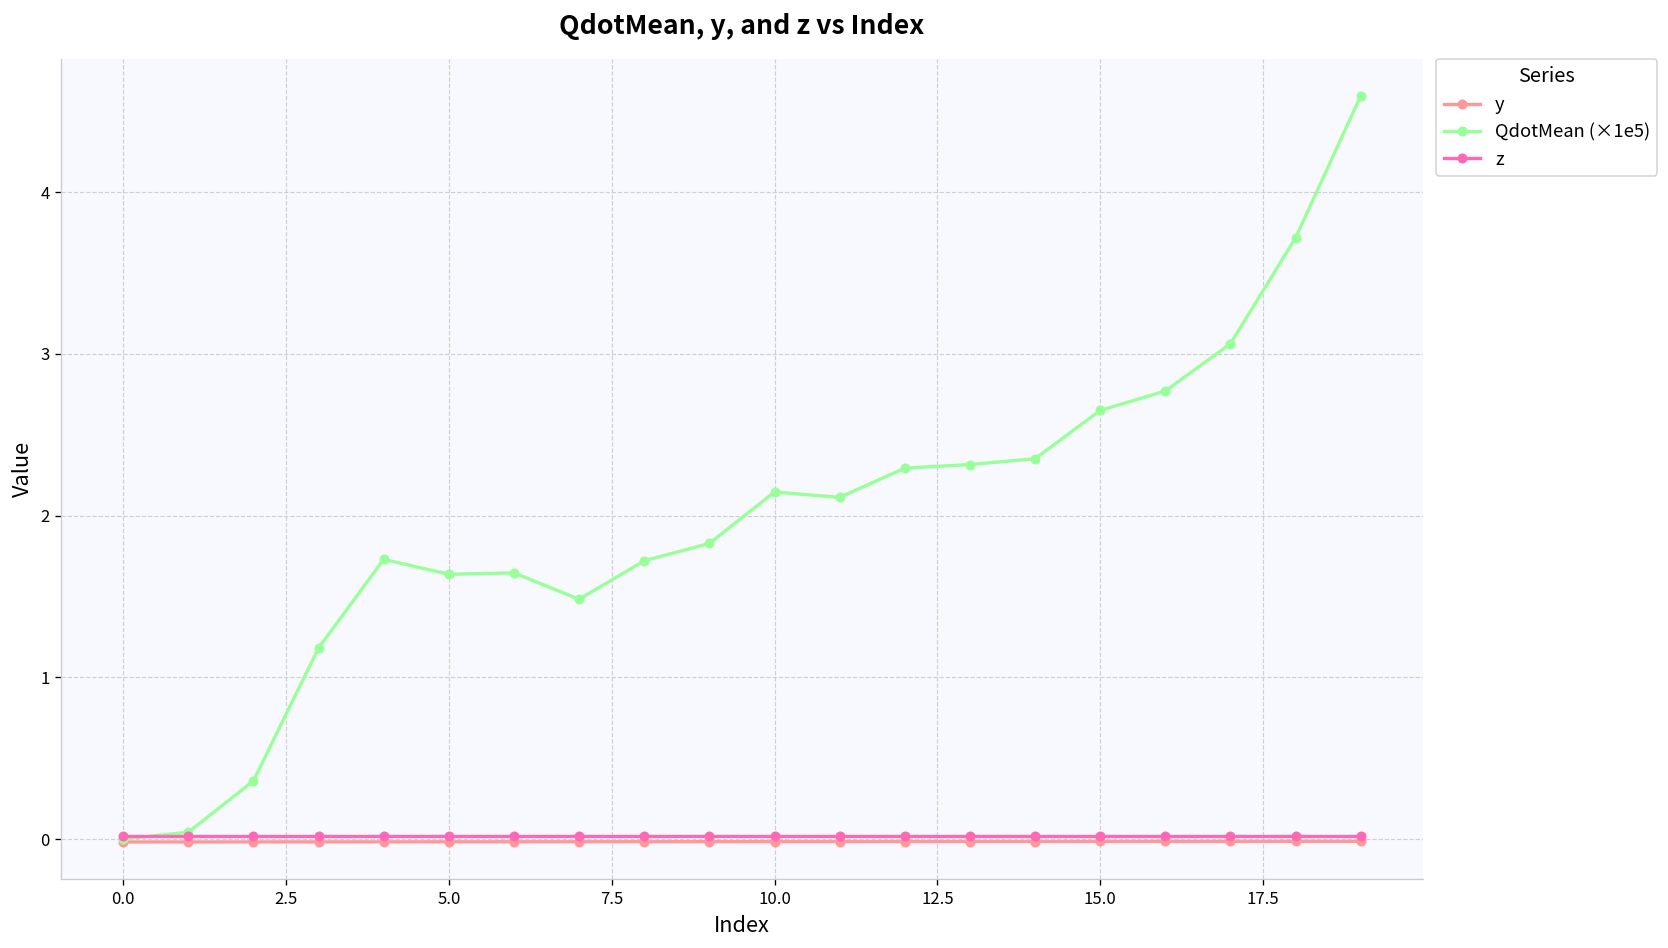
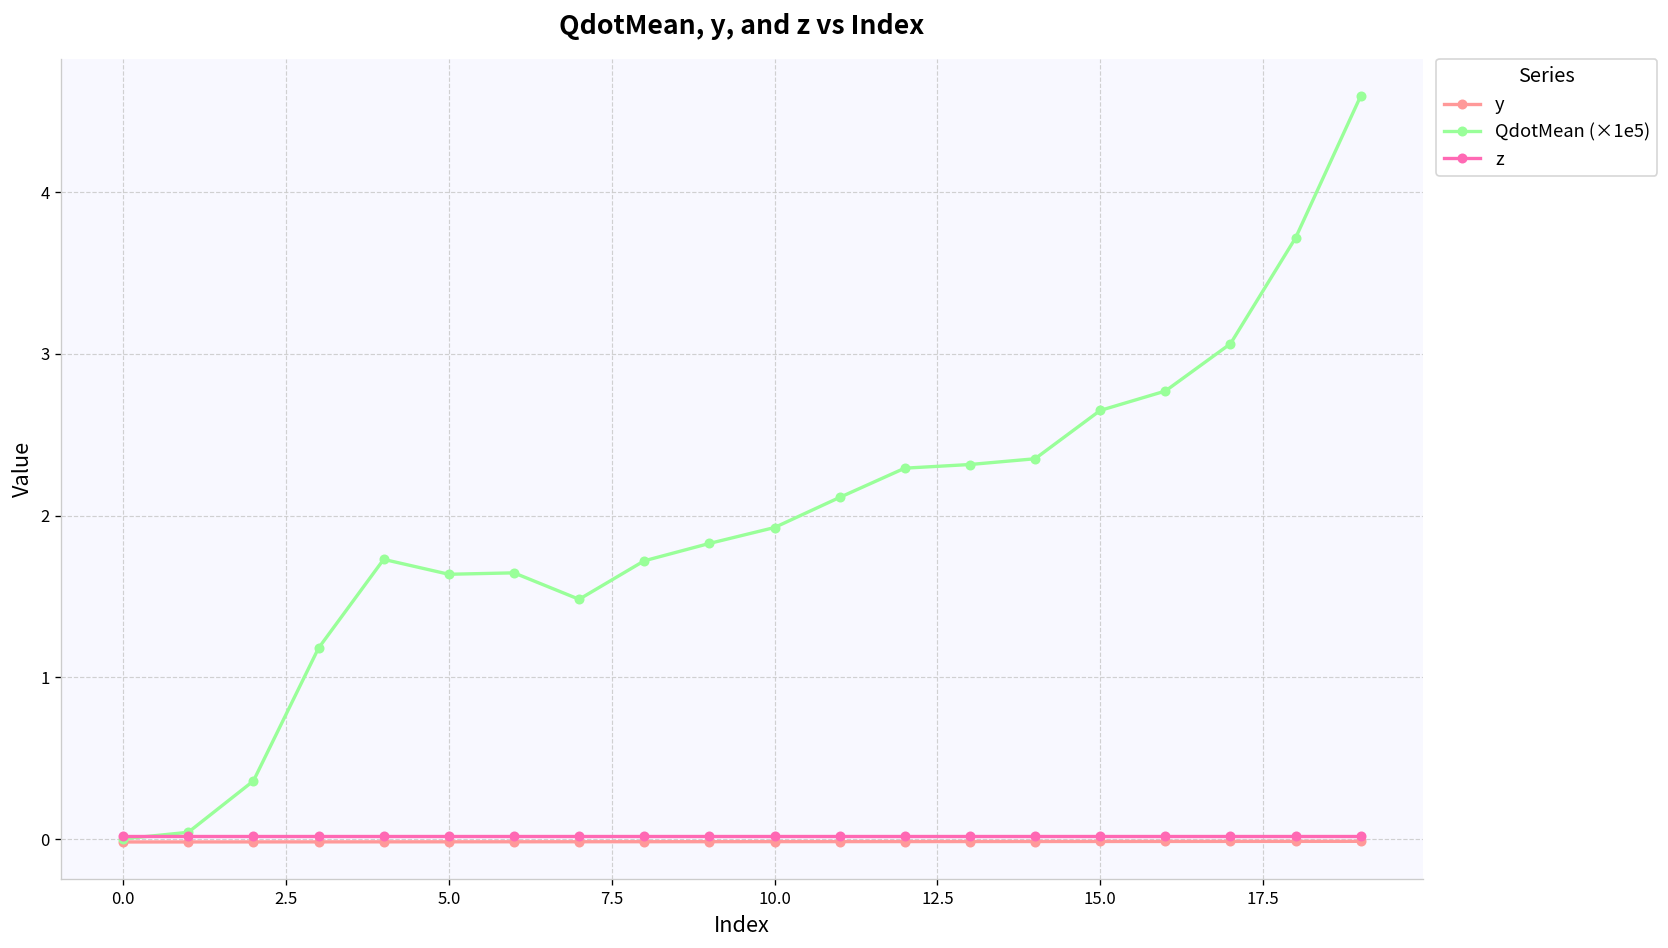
QdotMean (×1e5), 10.0: 2.15 -> 1.93
